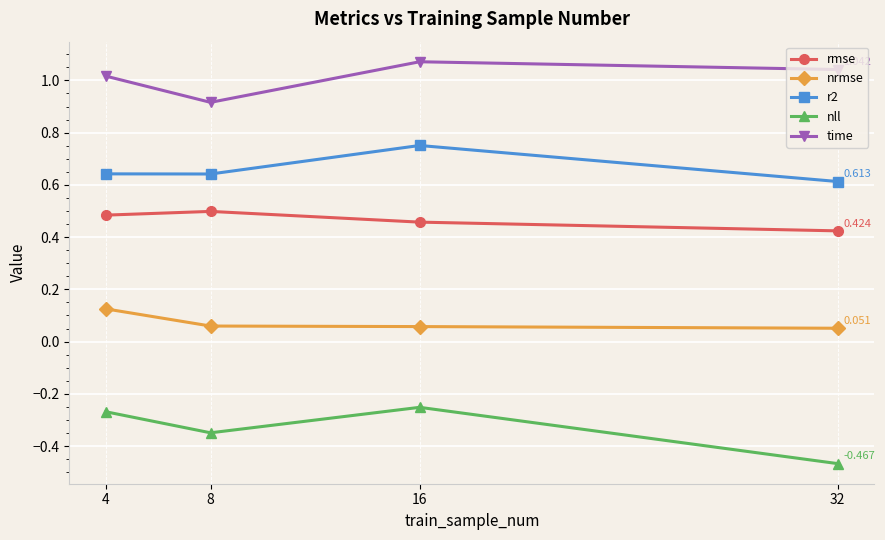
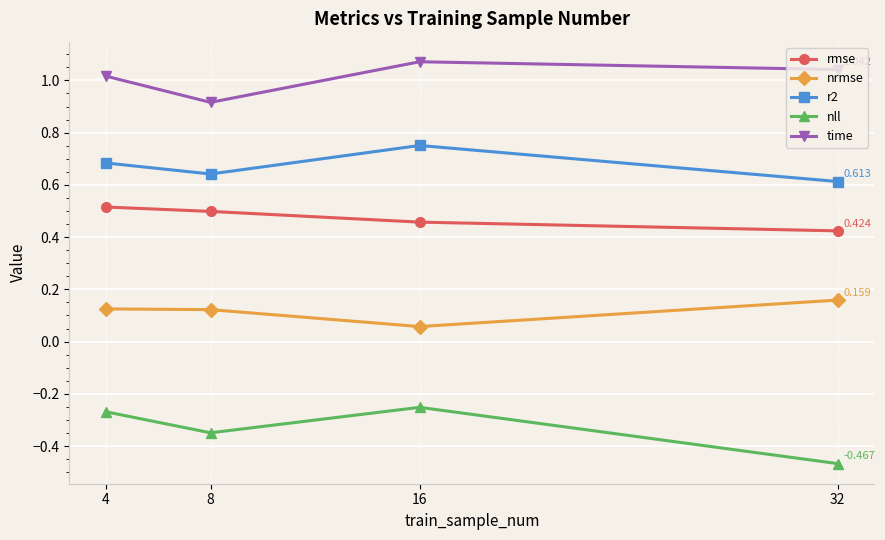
rmse, 4: 0.48 -> 0.52
r2, 4: 0.64 -> 0.68
nrmse, 8: 0.06 -> 0.12
nrmse, 32: 0.051 -> 0.159
